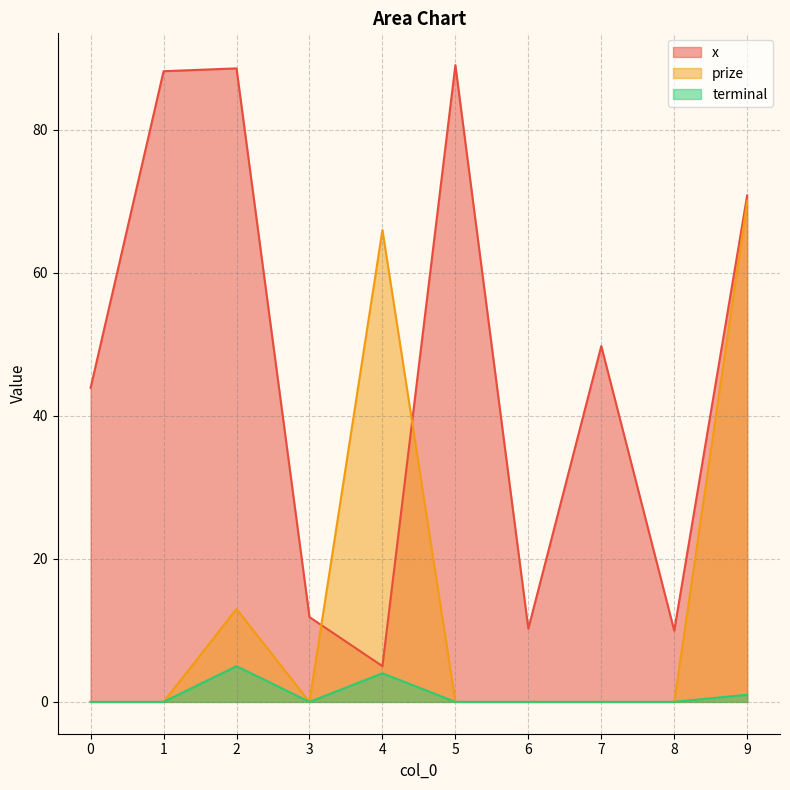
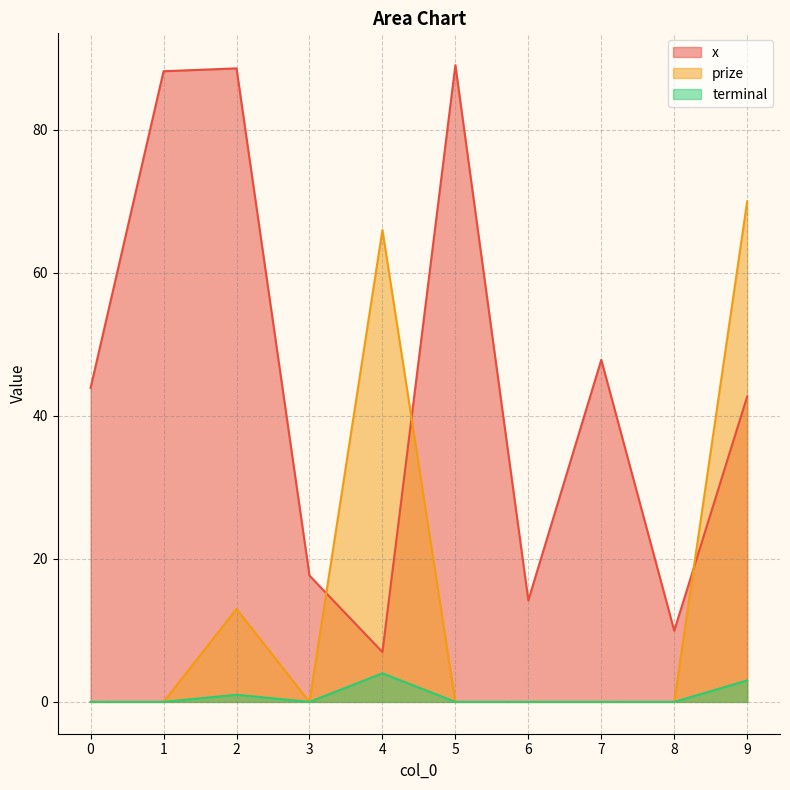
terminal, 2: 5 -> 1
x, 3: 12 -> 18
x, 4: 5 -> 7
x, 6: 10 -> 14
x, 7: 50 -> 48
x, 9: 71 -> 43
terminal, 9: 1 -> 3
